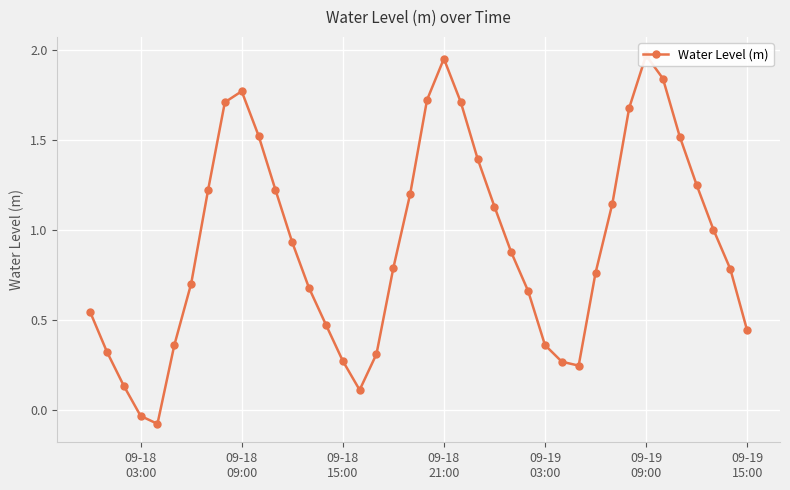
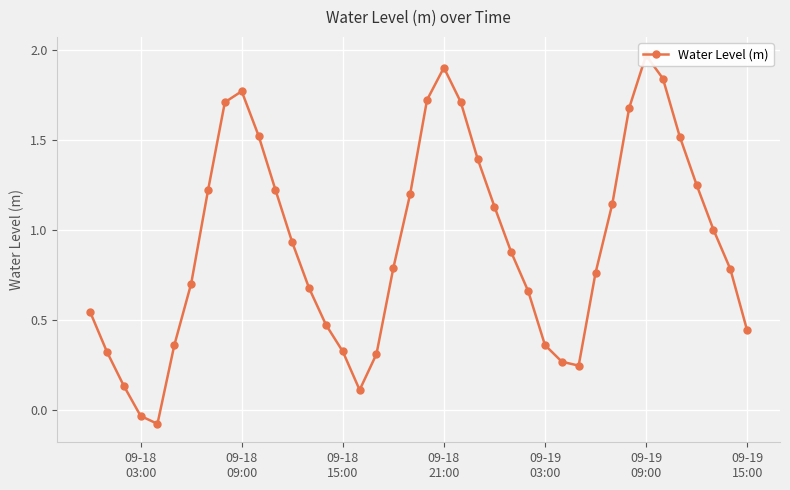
09-18 15:00: 0.27 -> 0.32
09-18 21:00: 1.95 -> 1.90
